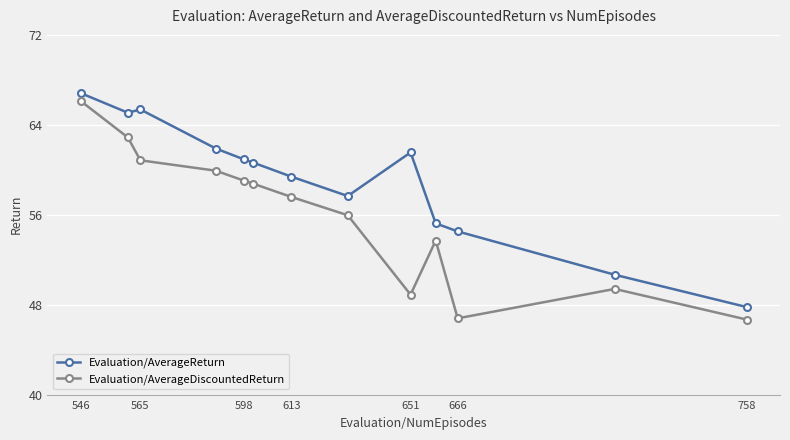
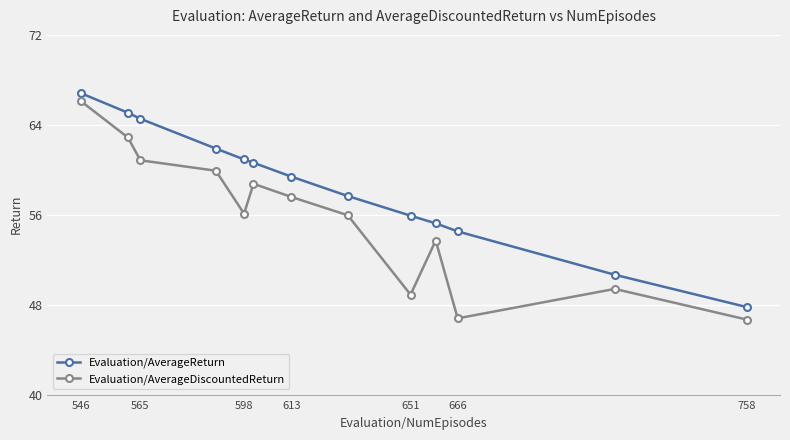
Evaluation/AverageReturn, 565: 65.4 -> 64.5
Evaluation/AverageDiscountedReturn, 598: 59.0 -> 56.1
Evaluation/AverageReturn, 651: 61.5 -> 55.9
